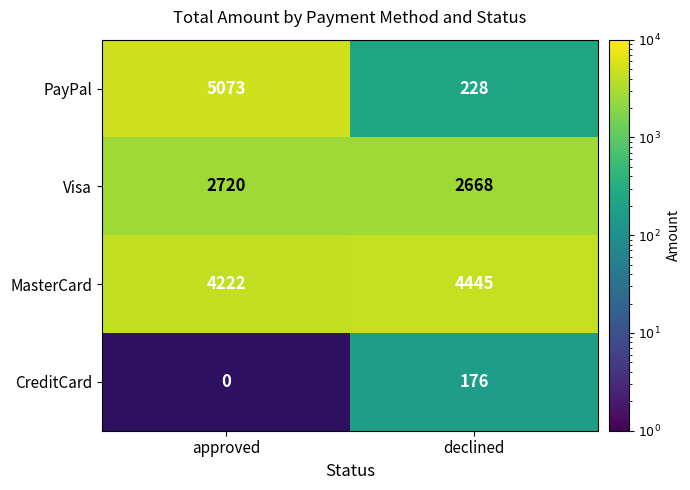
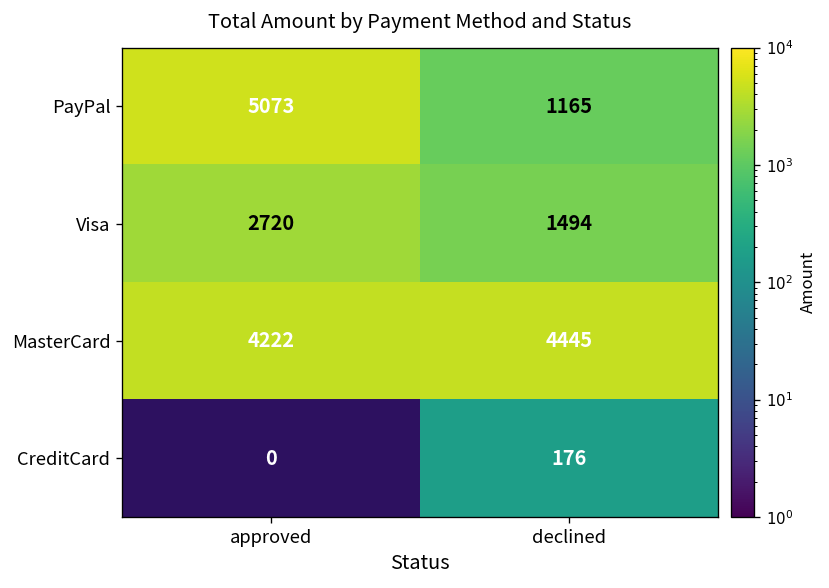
PayPal, declined: 228 -> 1165
Visa, declined: 2668 -> 1494
